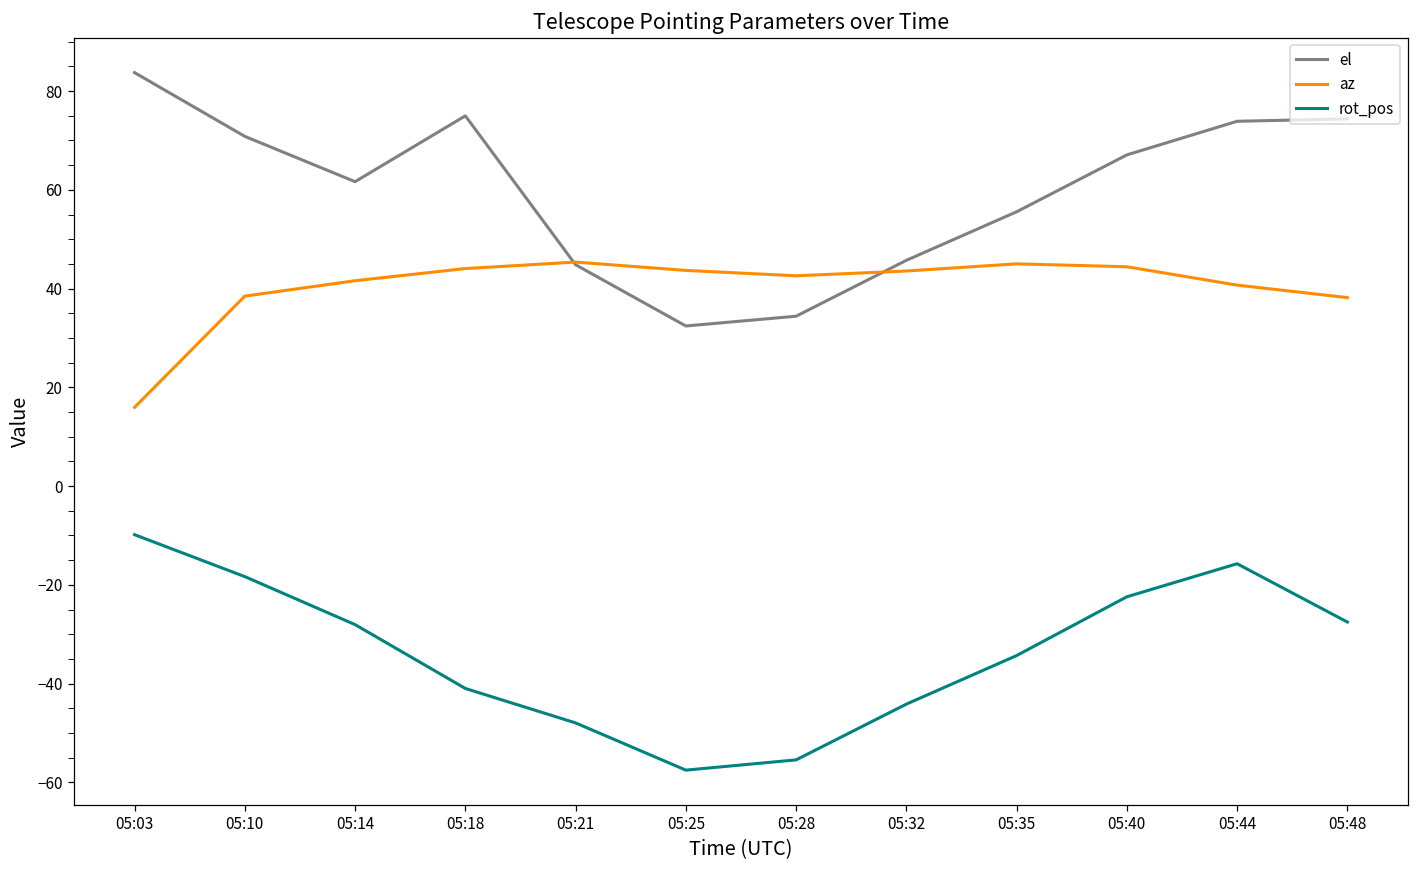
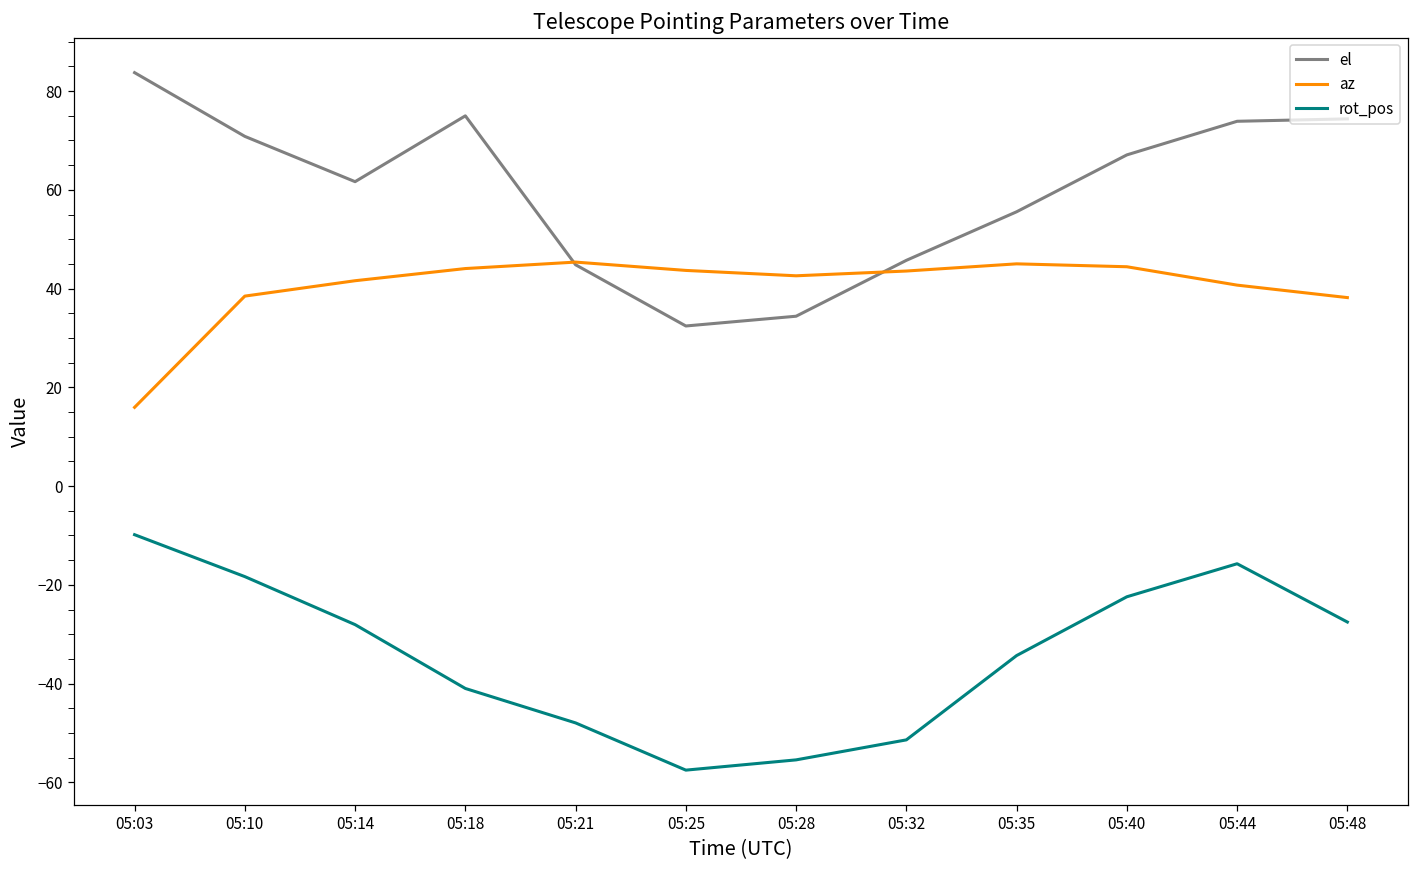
rot_pos, 05:32: -44 -> -51
